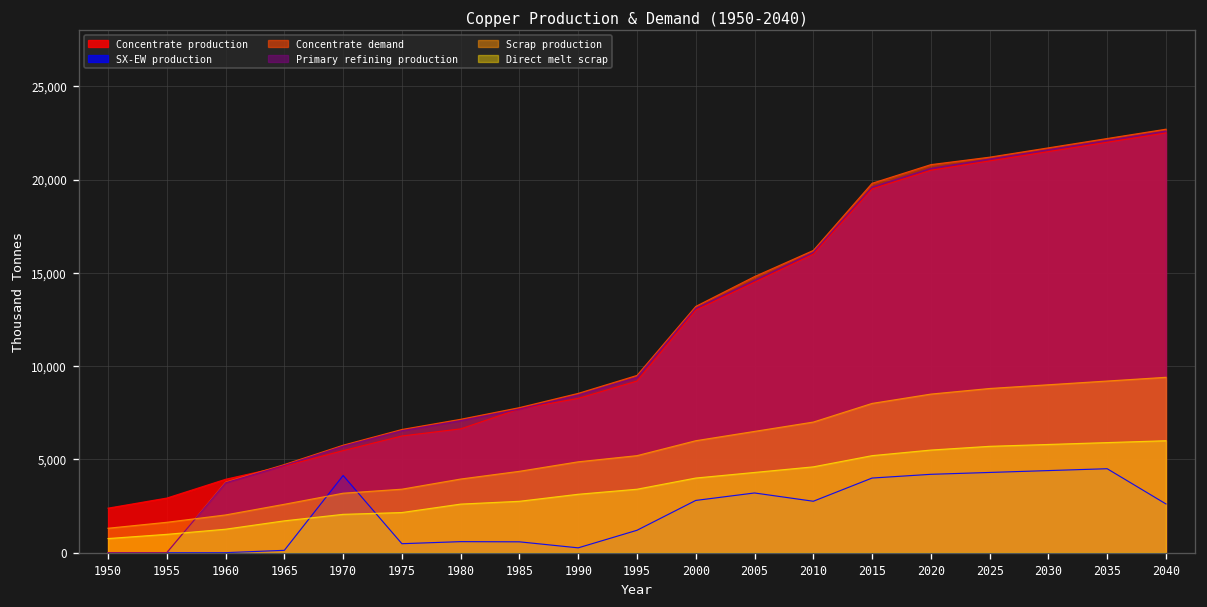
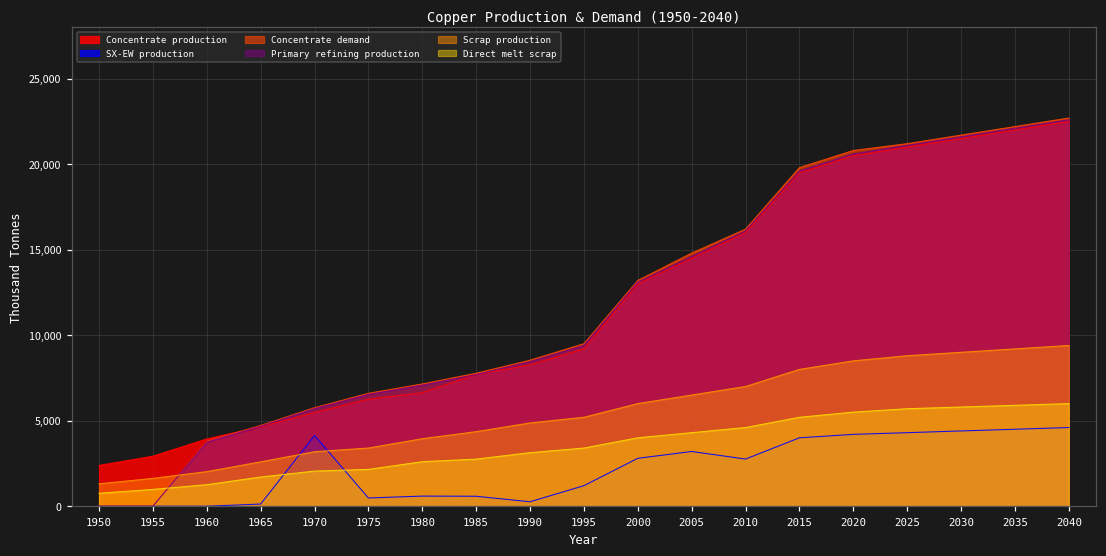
SX-EW production, 2040: 2,600 -> 4,600
